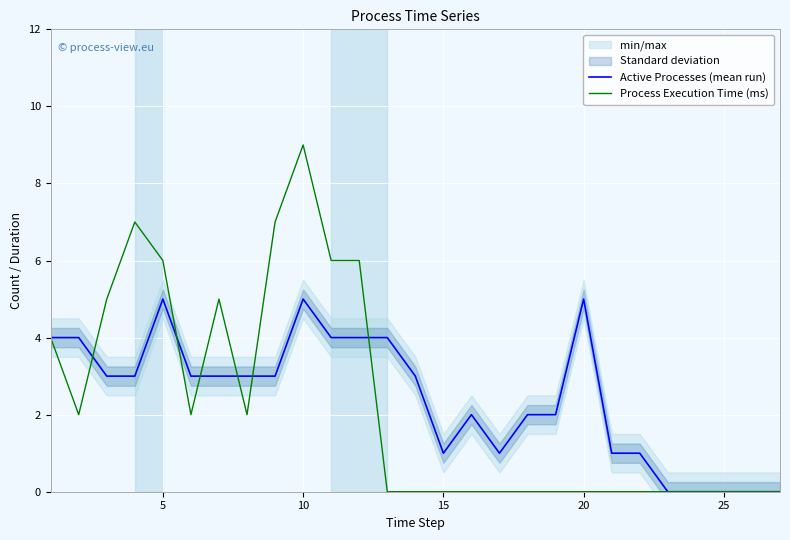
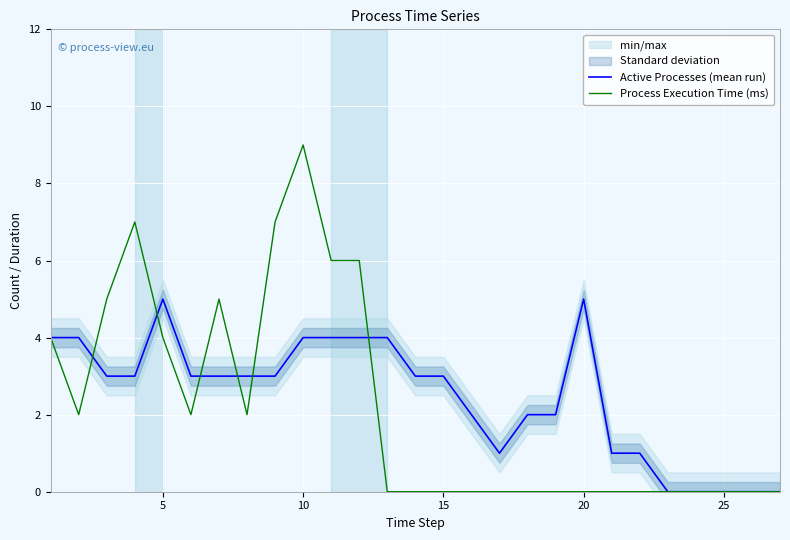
Process Execution Time (ms), 5: 6 -> 4
Active Processes (mean run), 10: 5 -> 4
Active Processes (mean run), 15: 1 -> 3
